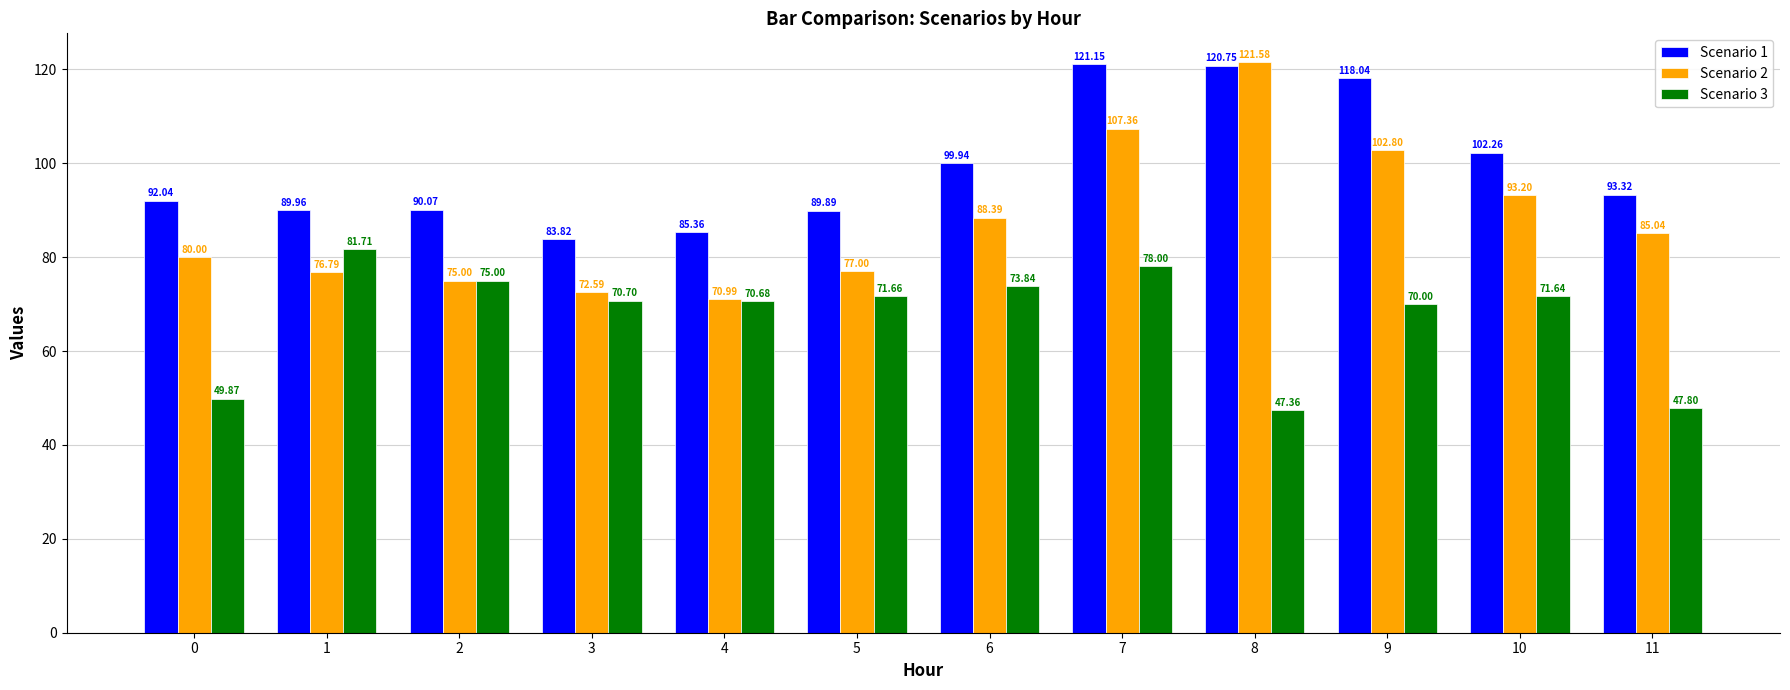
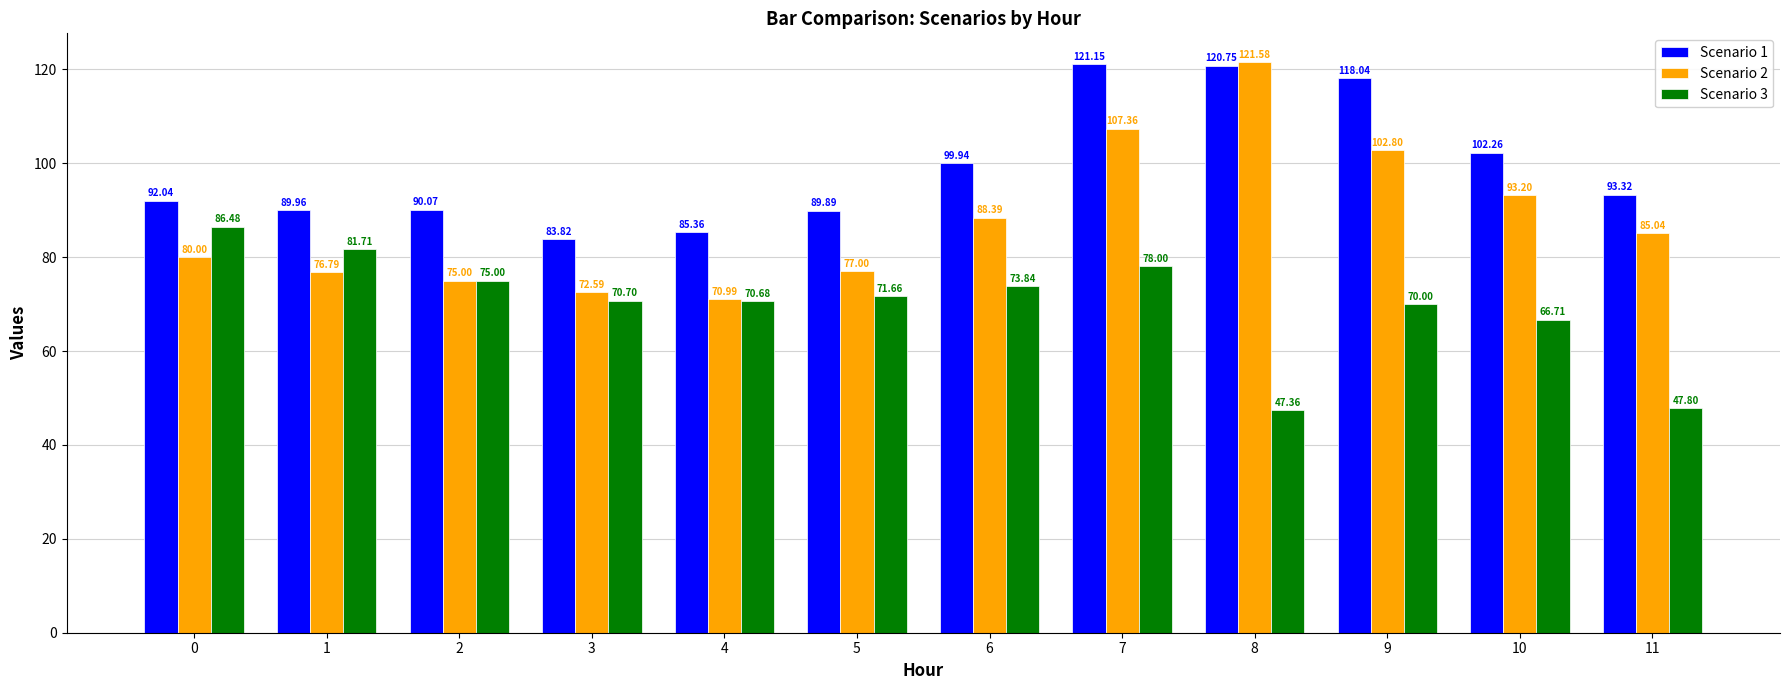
Scenario 3, 0: 49.87 -> 86.48
Scenario 3, 10: 71.64 -> 66.71
